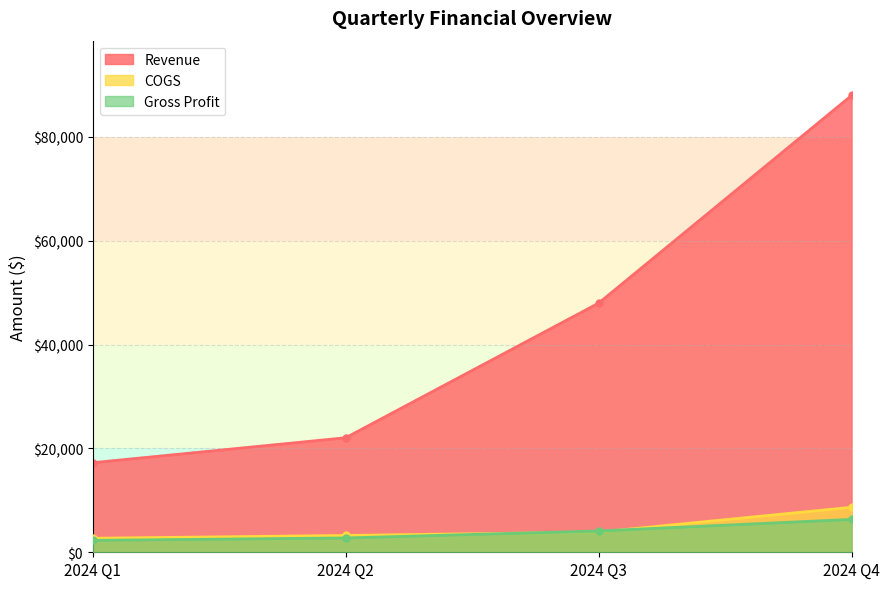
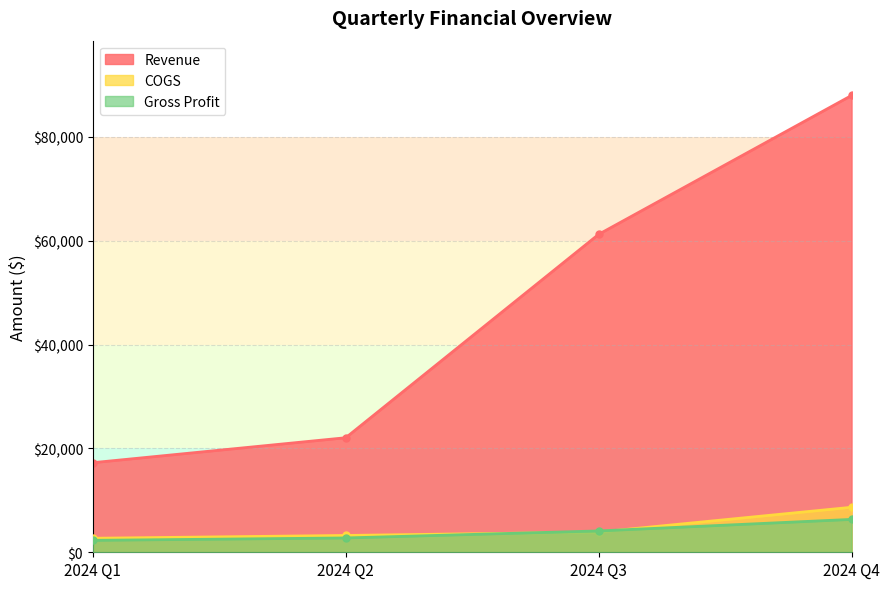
Revenue, 2024 Q3: $48,000 -> $61,000
